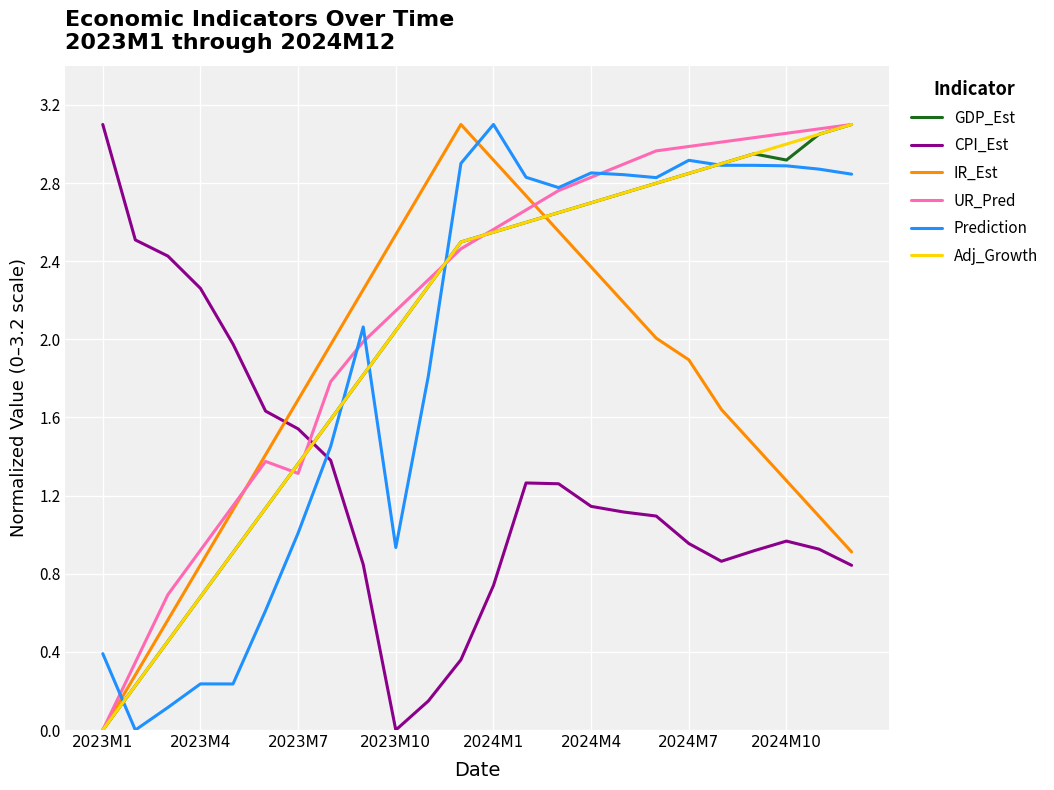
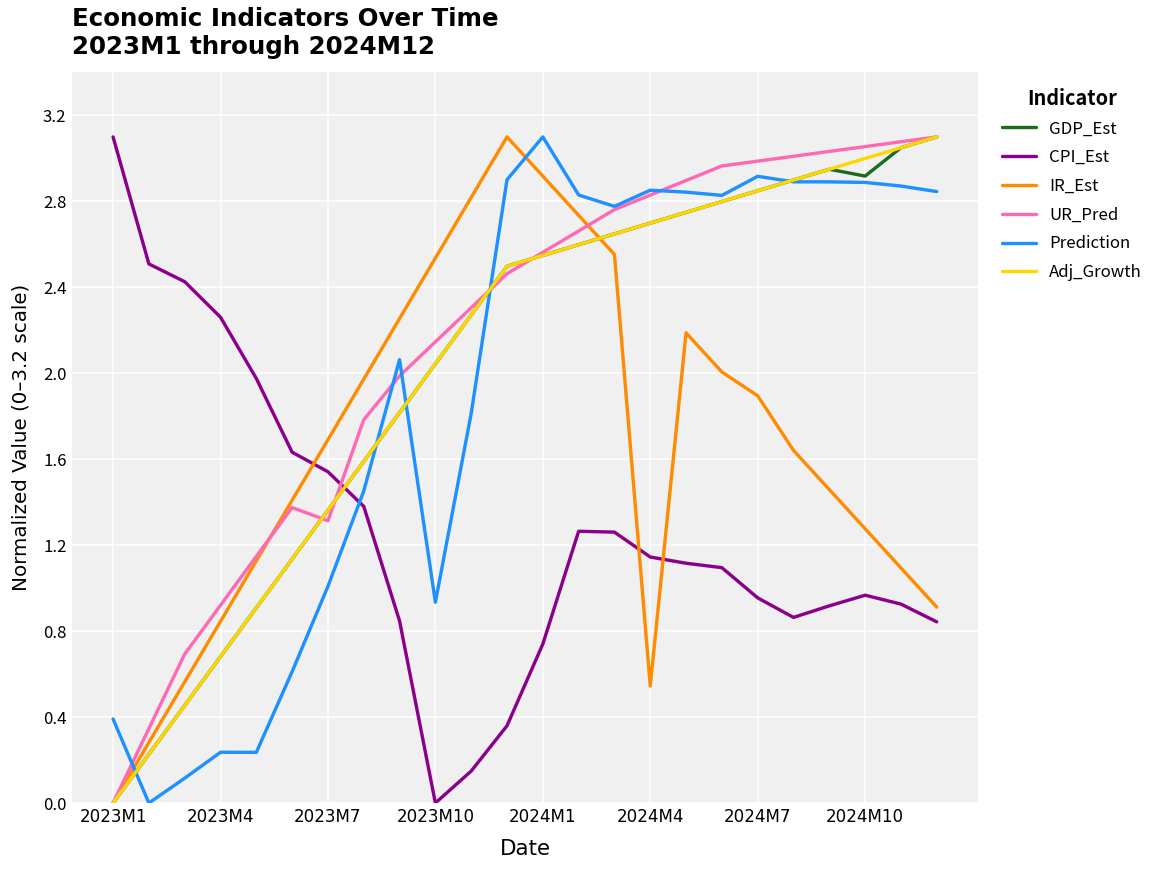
IR_Est, 2024M4: 2.37 -> 0.54
